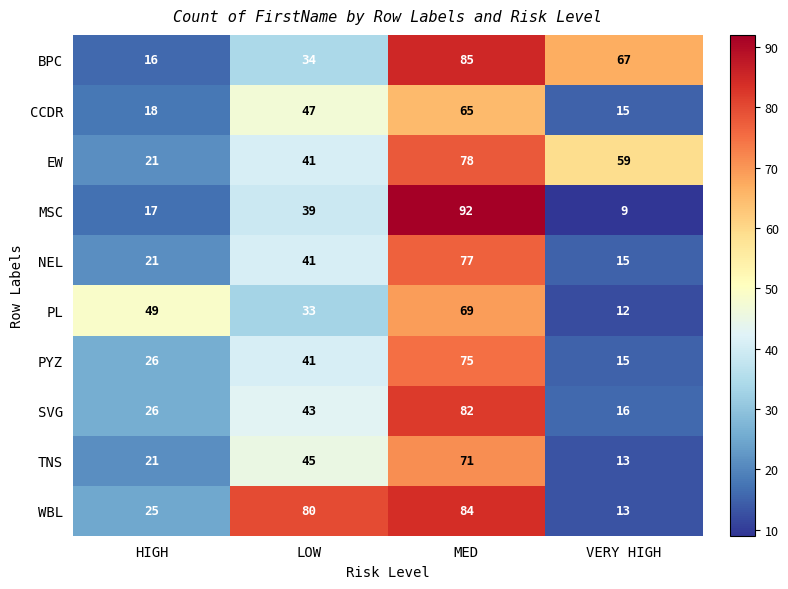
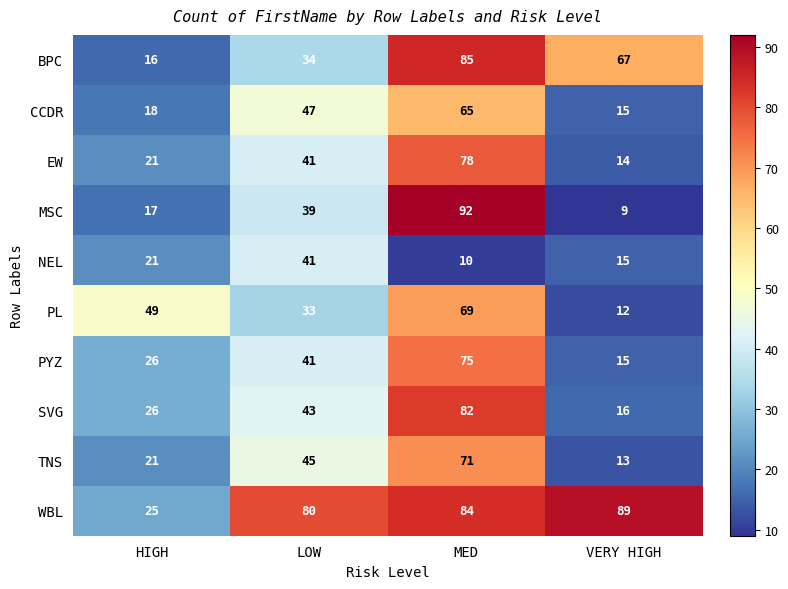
EW, VERY HIGH: 59 -> 14
NEL, MED: 77 -> 10
WBL, VERY HIGH: 13 -> 89
